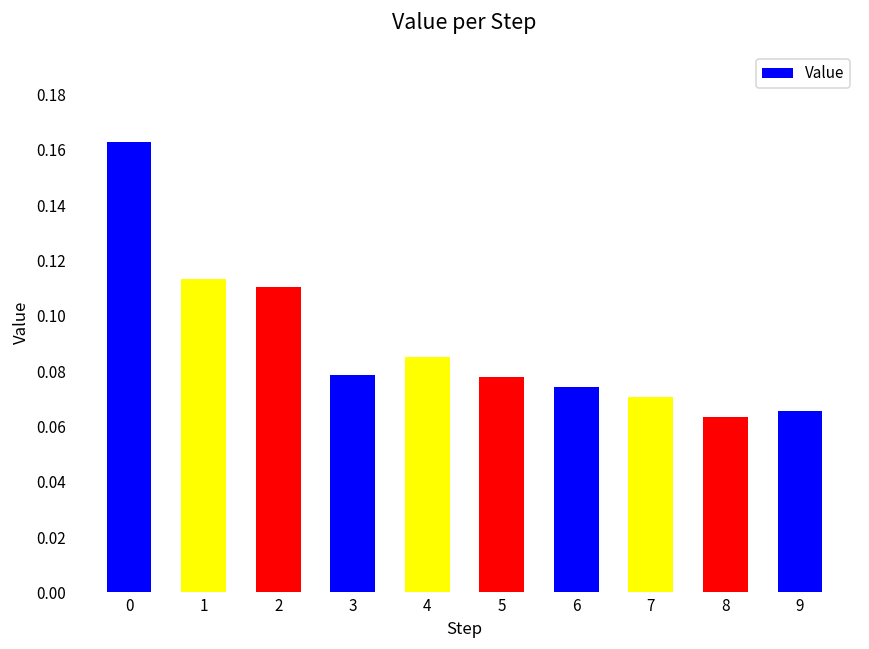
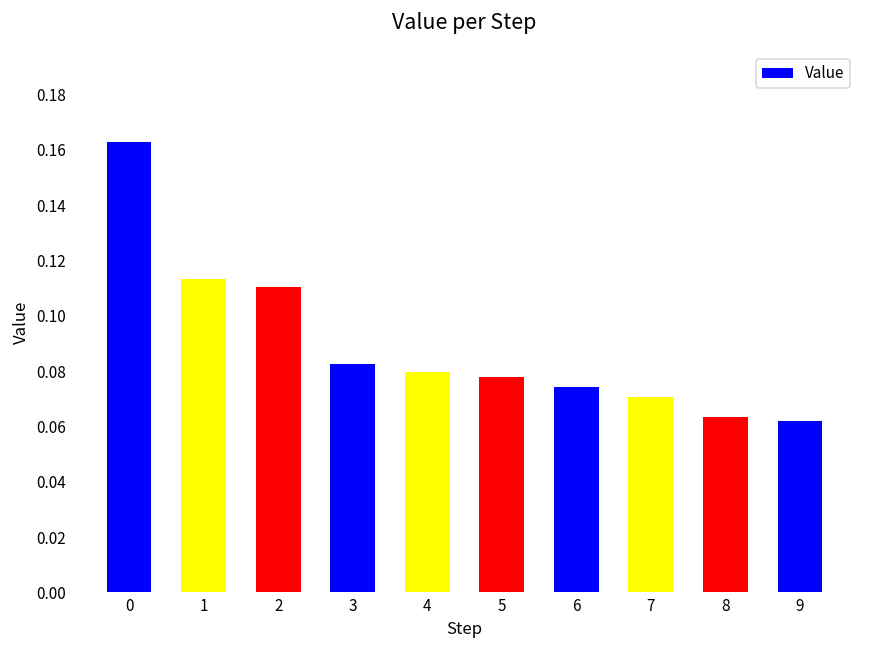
3: 0.079 -> 0.083
4: 0.085 -> 0.080
9: 0.066 -> 0.062
